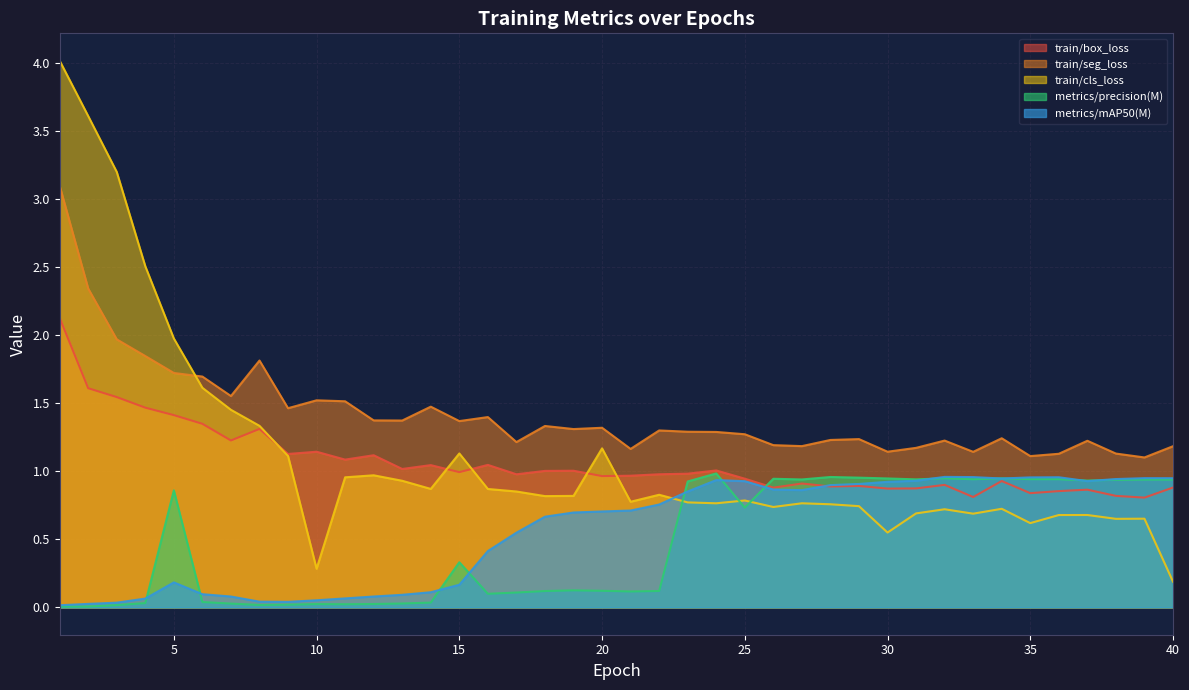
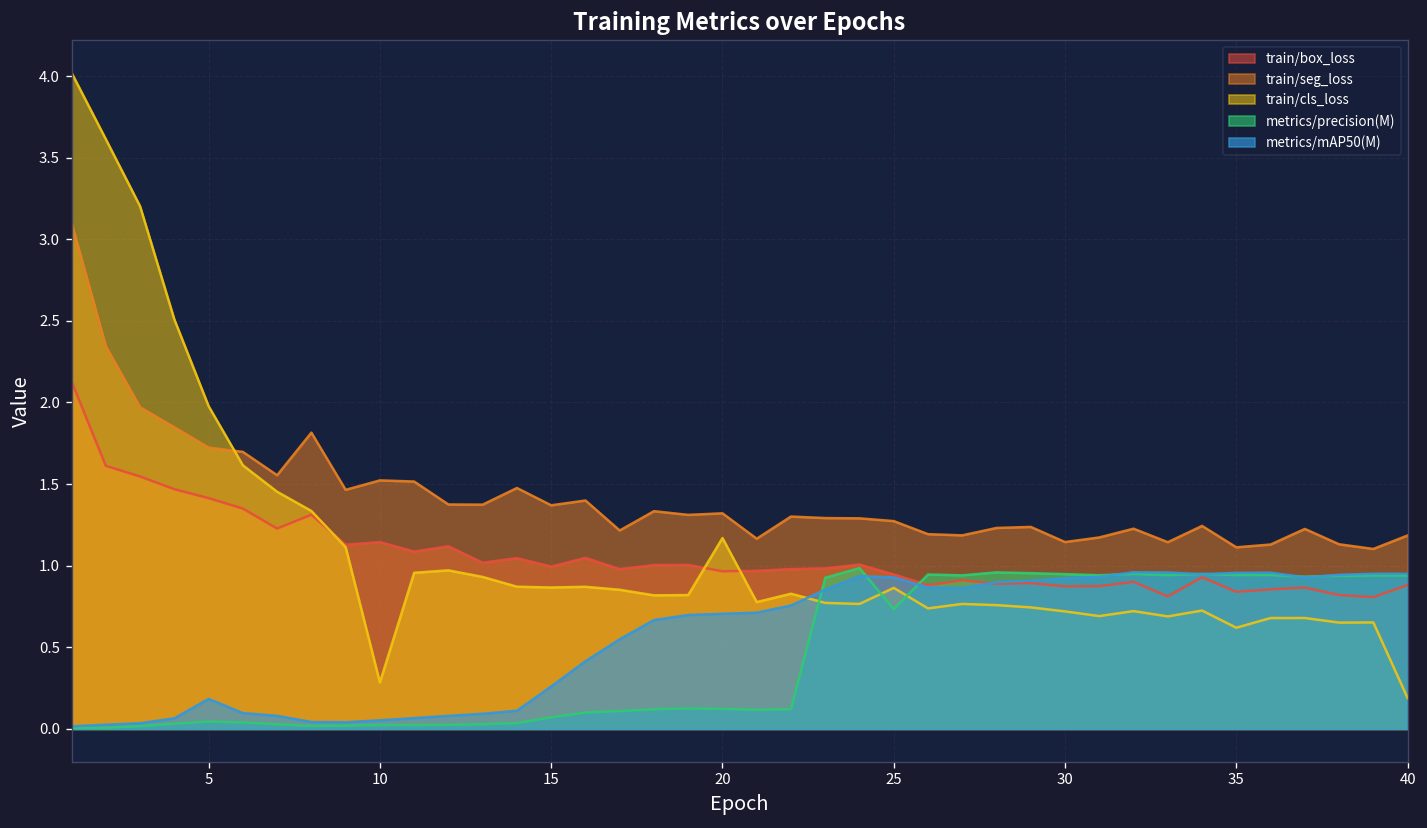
metrics/precision(M), 5: 0.86 -> 0.04
train/cls_loss, 15: 1.13 -> 0.87
metrics/precision(M), 15: 0.33 -> 0.07
metrics/mAP50(M), 15: 0.17 -> 0.26
train/cls_loss, 25: 0.79 -> 0.86
train/cls_loss, 30: 0.55 -> 0.72
